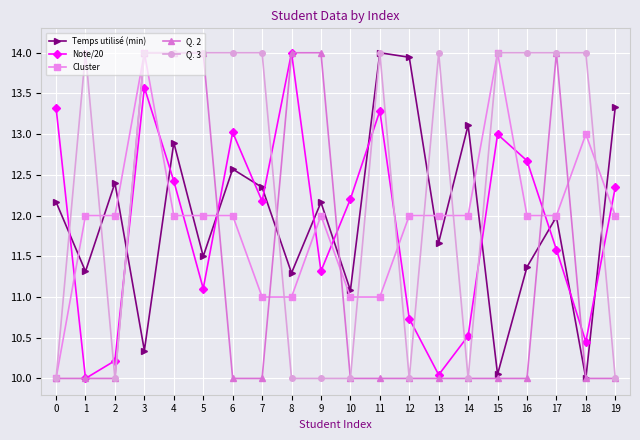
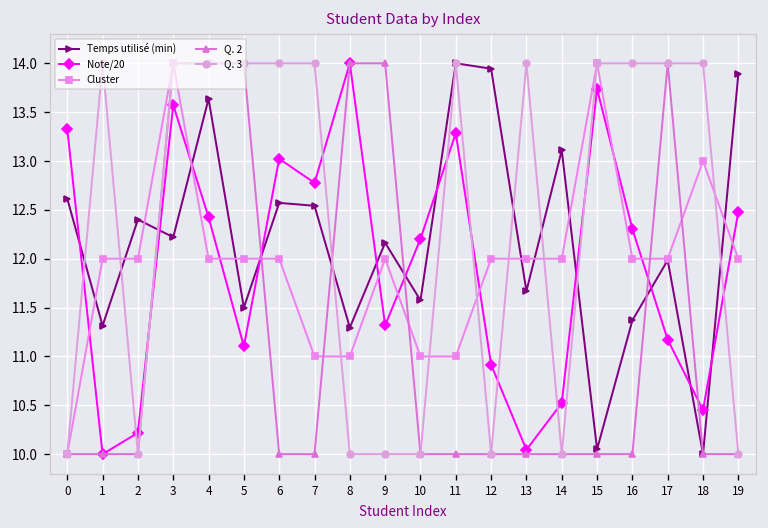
Temps utilisé (min), 0: 12.2 -> 12.6
Temps utilisé (min), 3: 10.3 -> 12.2
Temps utilisé (min), 4: 12.9 -> 13.6
Temps utilisé (min), 7: 12.3 -> 12.5
Note/20, 7: 12.2 -> 12.8
Temps utilisé (min), 10: 11.1 -> 11.6
Note/20, 12: 10.7 -> 10.9
Note/20, 15: 13.0 -> 13.7
Note/20, 16: 12.7 -> 12.3
Note/20, 17: 11.6 -> 11.2
Temps utilisé (min), 19: 13.3 -> 13.9
Note/20, 19: 12.3 -> 12.5
